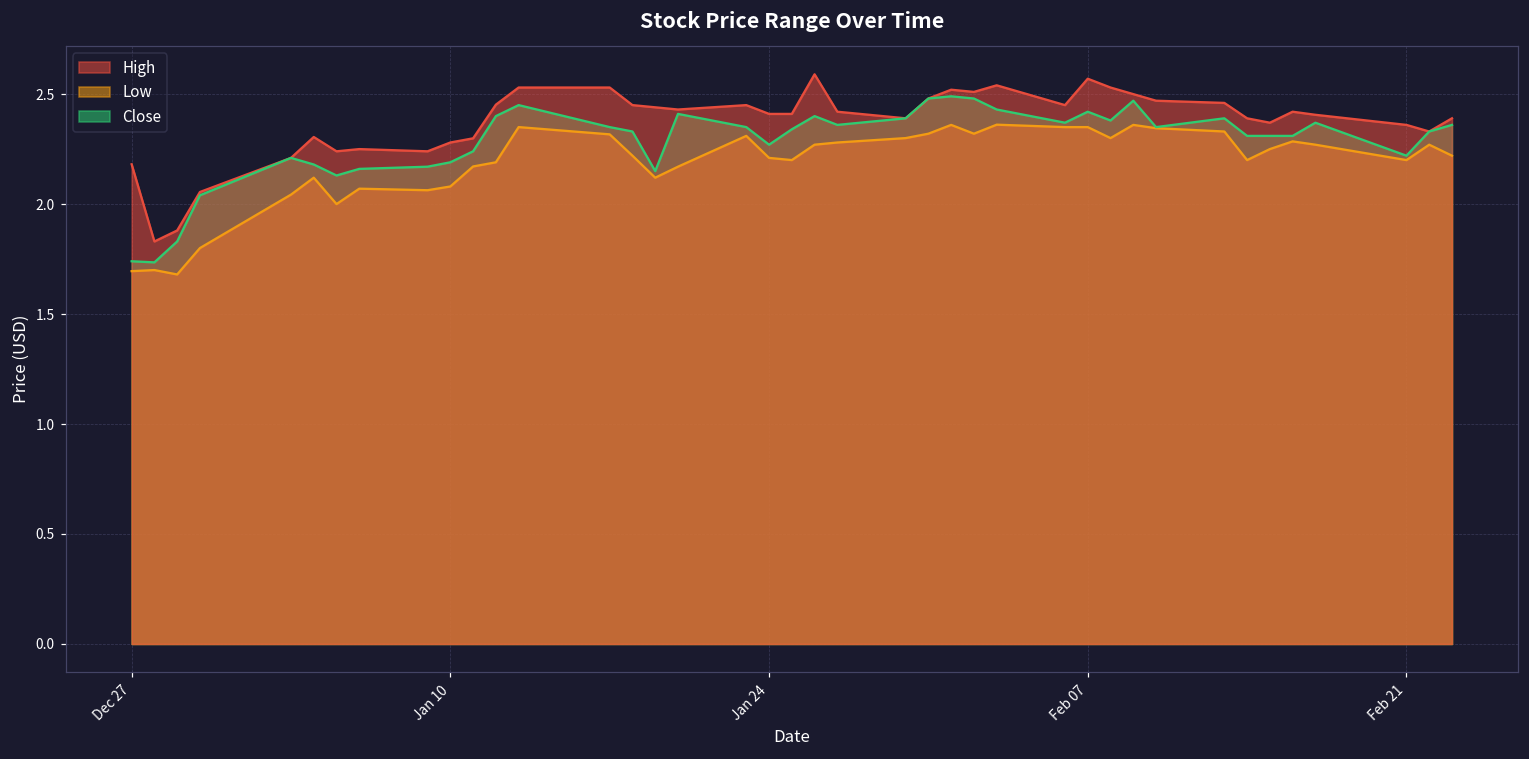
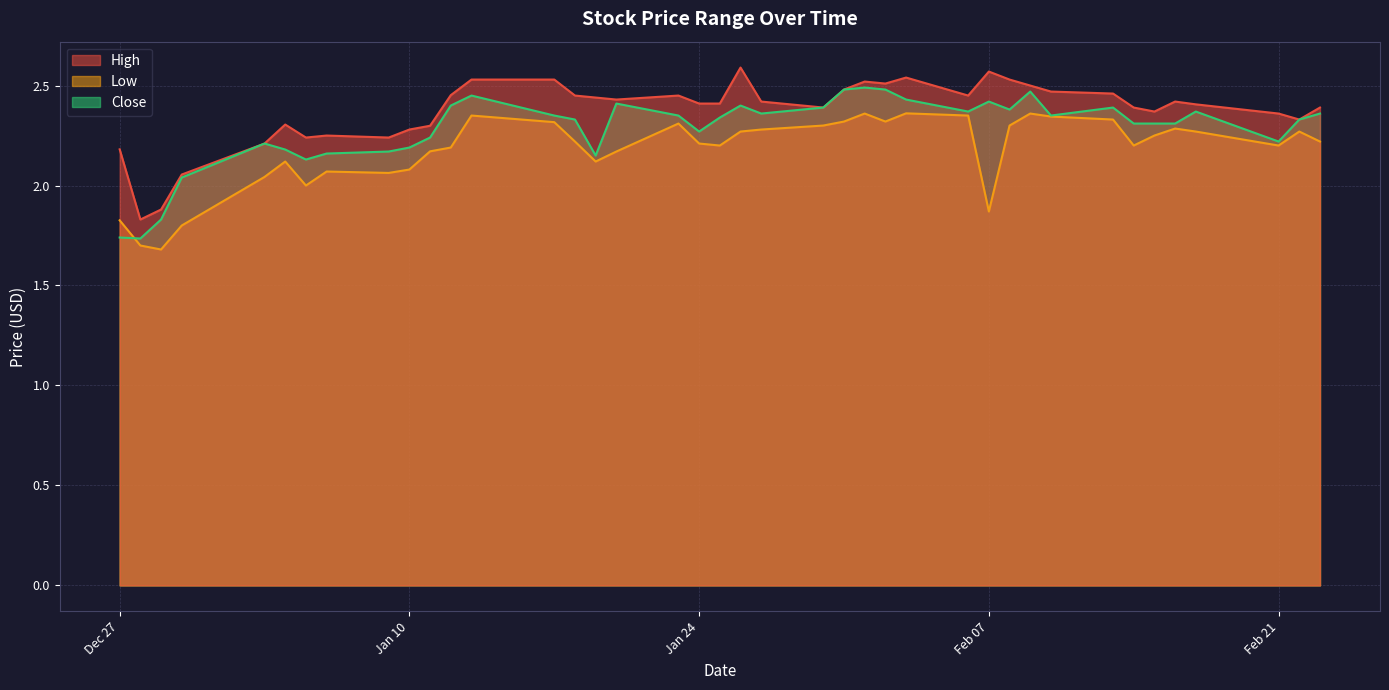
Low, Dec 27: 1.70 -> 1.83
Low, Feb 07: 2.35 -> 1.87
